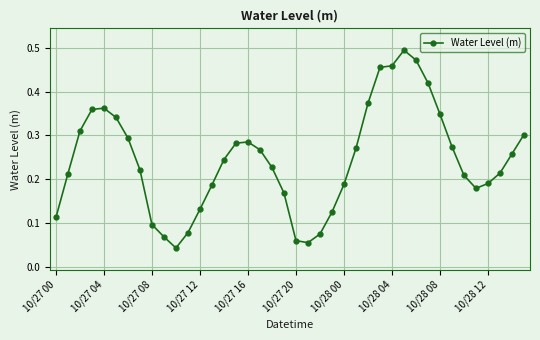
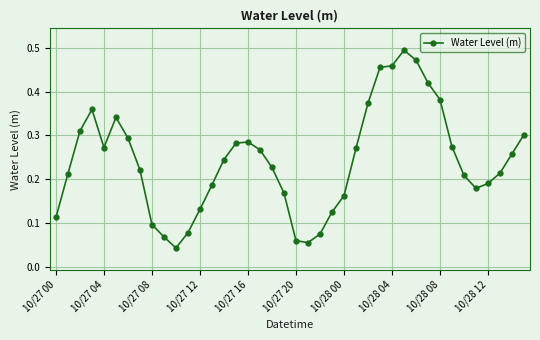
10/27 04: 0.36 -> 0.27
10/28 00: 0.19 -> 0.16
10/28 08: 0.35 -> 0.38
